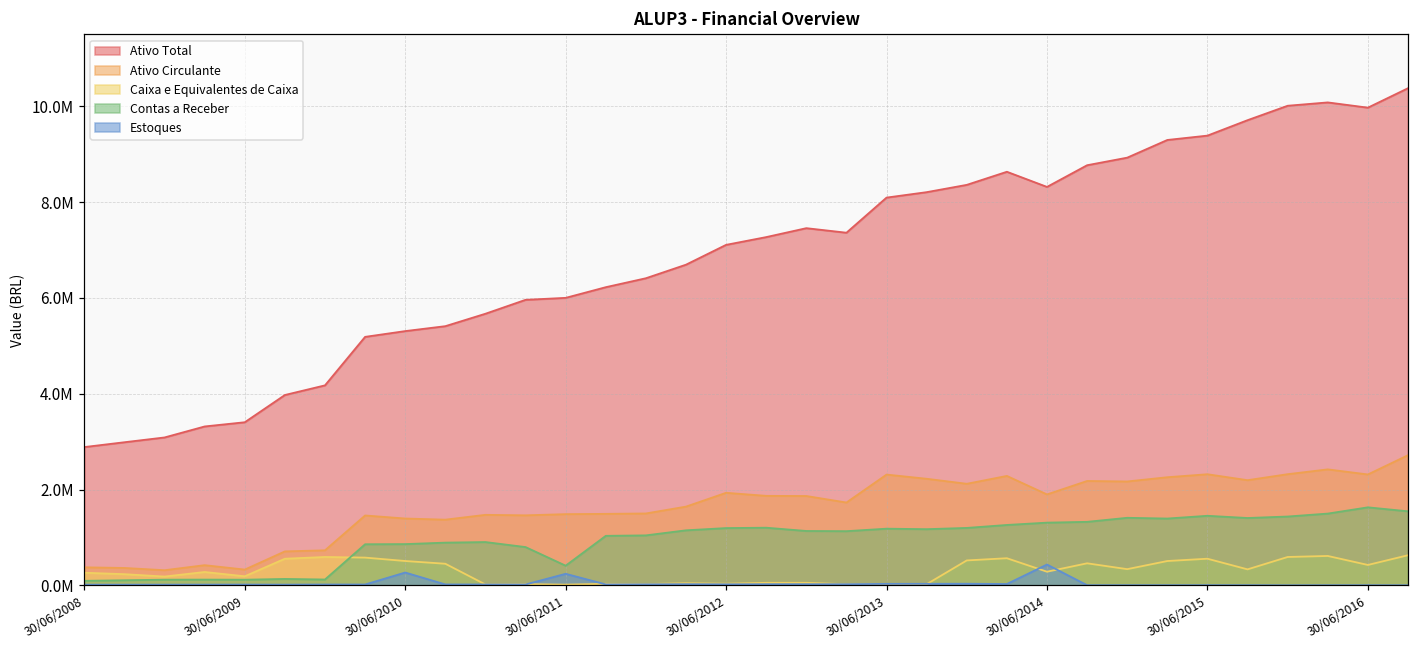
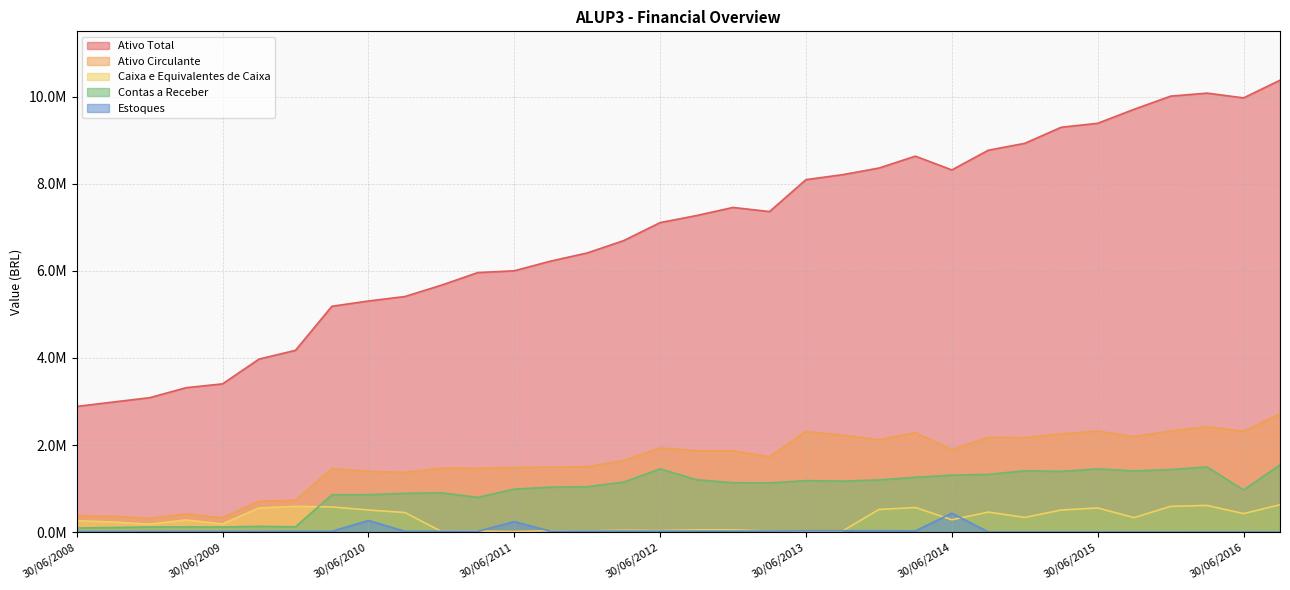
Contas a Receber, 30/06/2011: 400000 -> 1000000
Contas a Receber, 30/06/2012: 1200000 -> 1500000
Contas a Receber, 30/06/2016: 1600000 -> 1000000
